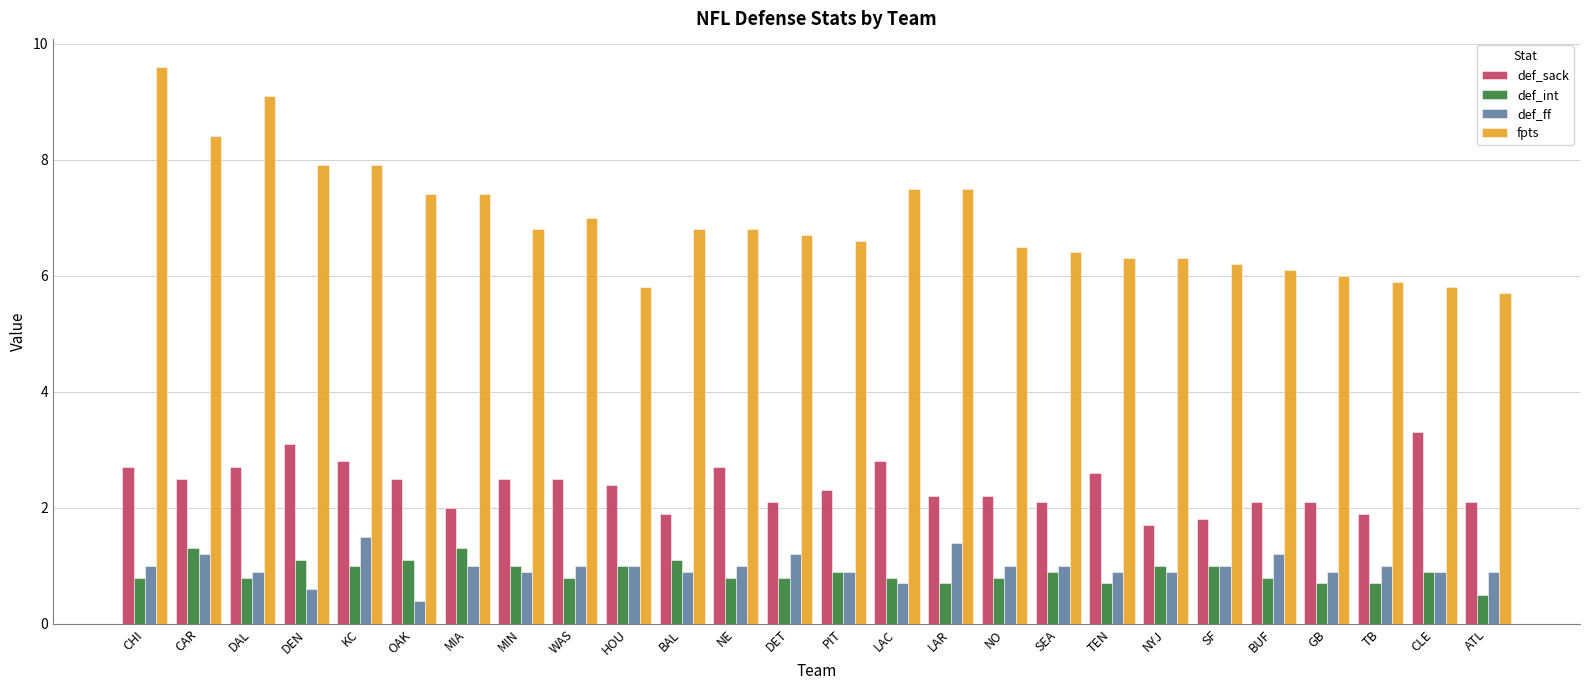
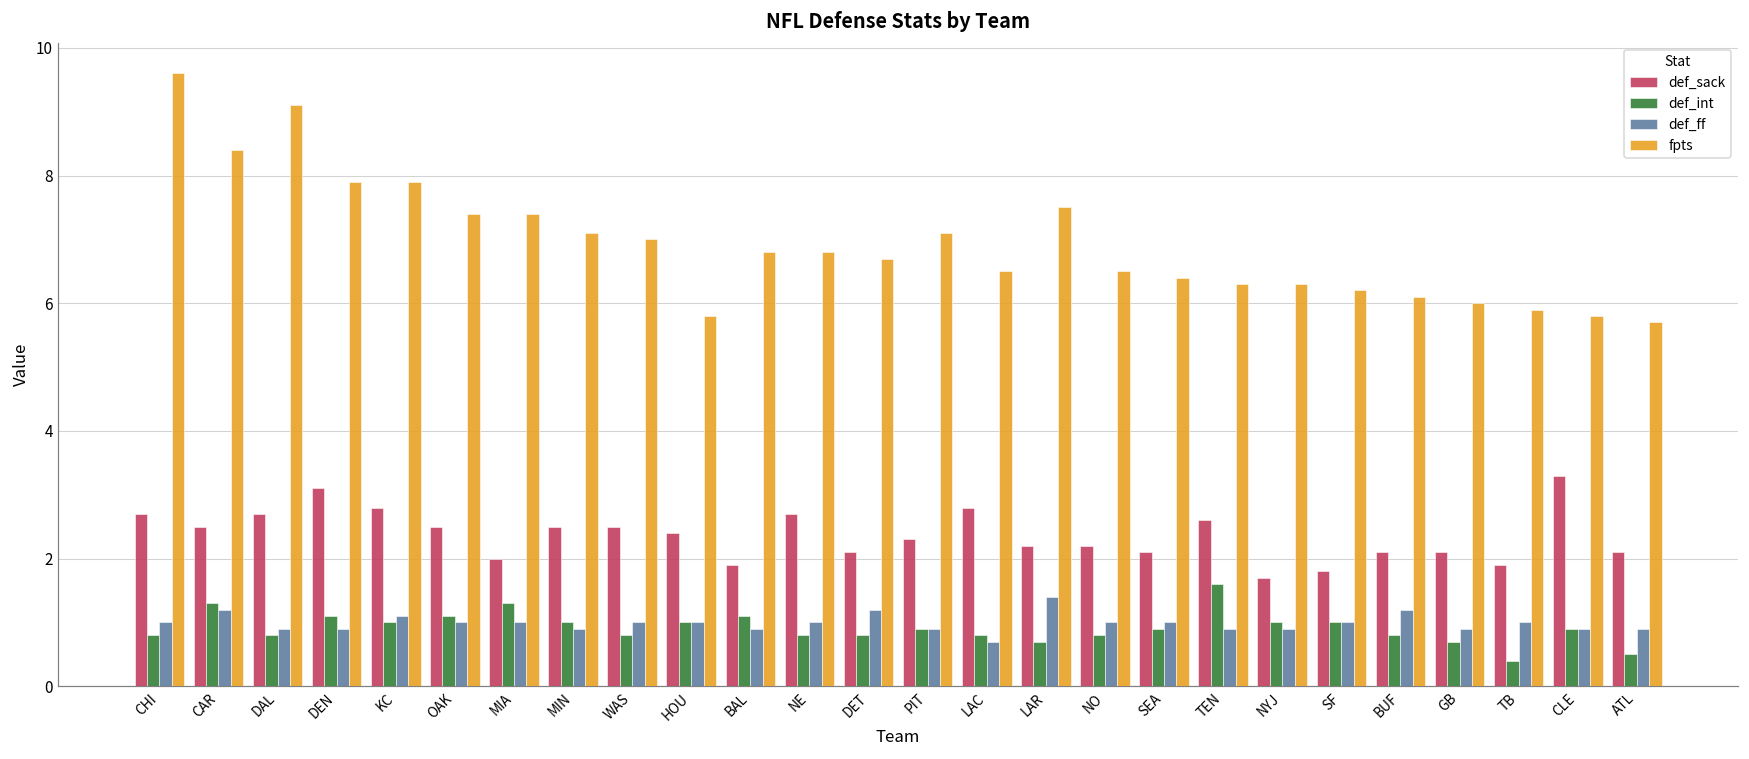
def_ff, DEN: 0.6 -> 0.9
def_ff, KC: 1.5 -> 1.1
def_ff, OAK: 0.4 -> 1.0
fpts, MIN: 6.8 -> 7.1
fpts, PIT: 6.6 -> 7.1
fpts, LAC: 7.5 -> 6.5
def_int, TEN: 0.7 -> 1.6
def_int, TB: 0.7 -> 0.4
